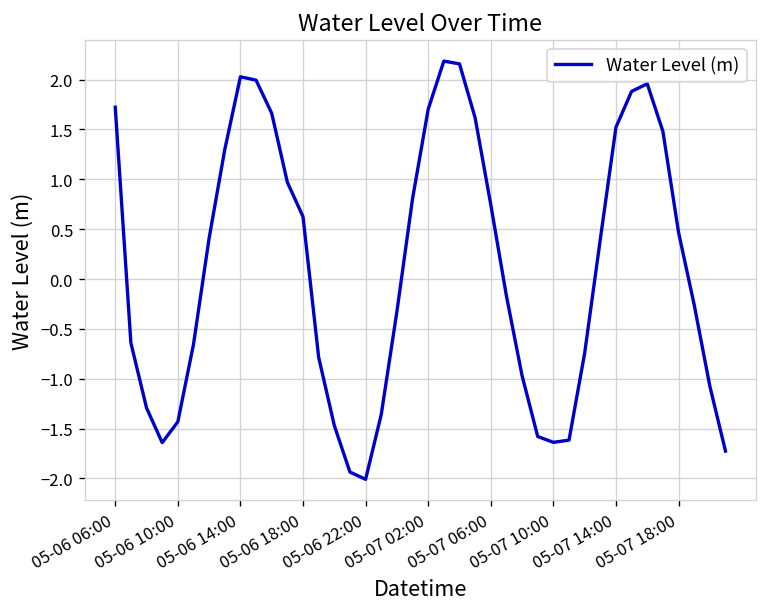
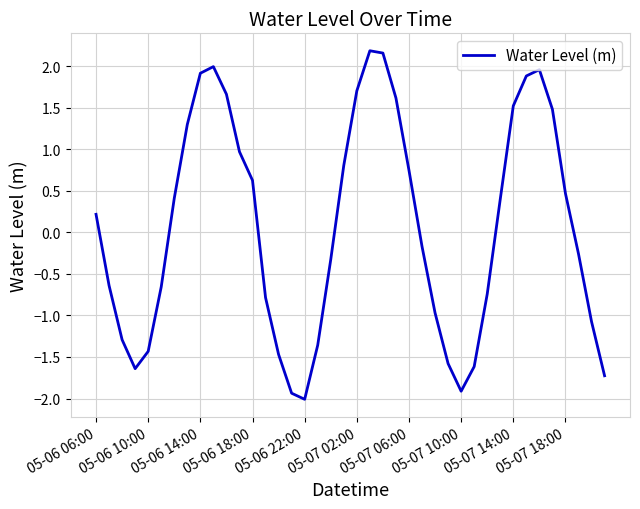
05-06 06:00: 1.7 -> 0.2
05-06 14:00: 2.0 -> 1.9
05-07 10:00: -1.6 -> -1.9
